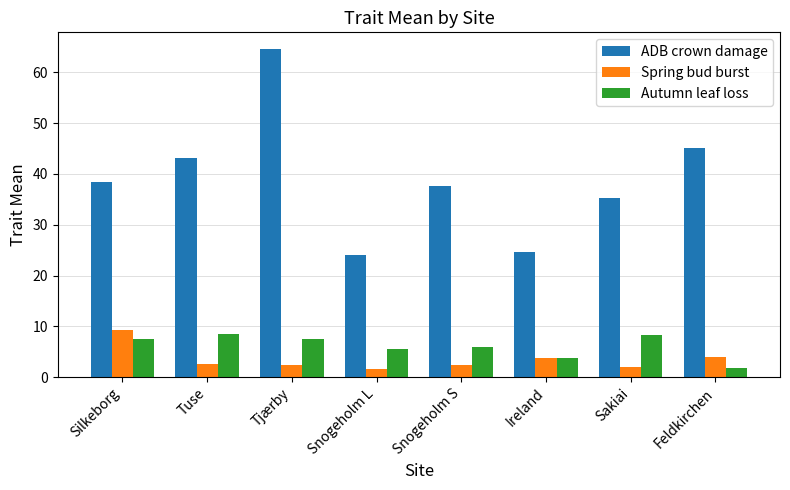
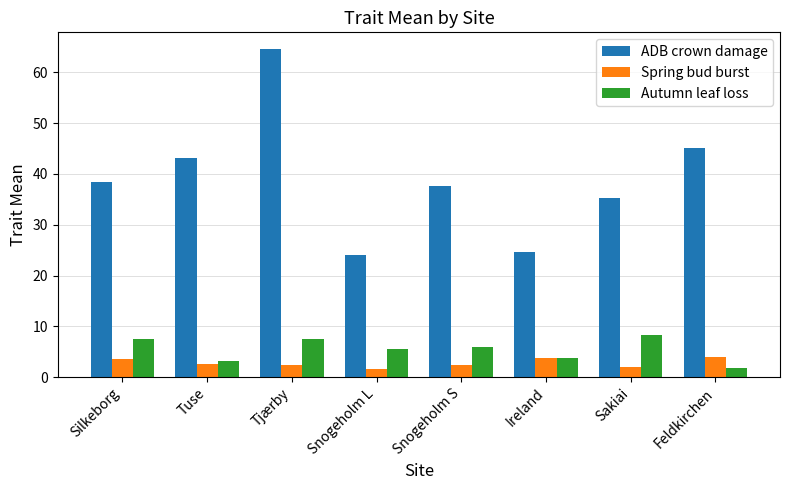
Spring bud burst, Silkeborg: 9 -> 4
Autumn leaf loss, Tuse: 9 -> 3
